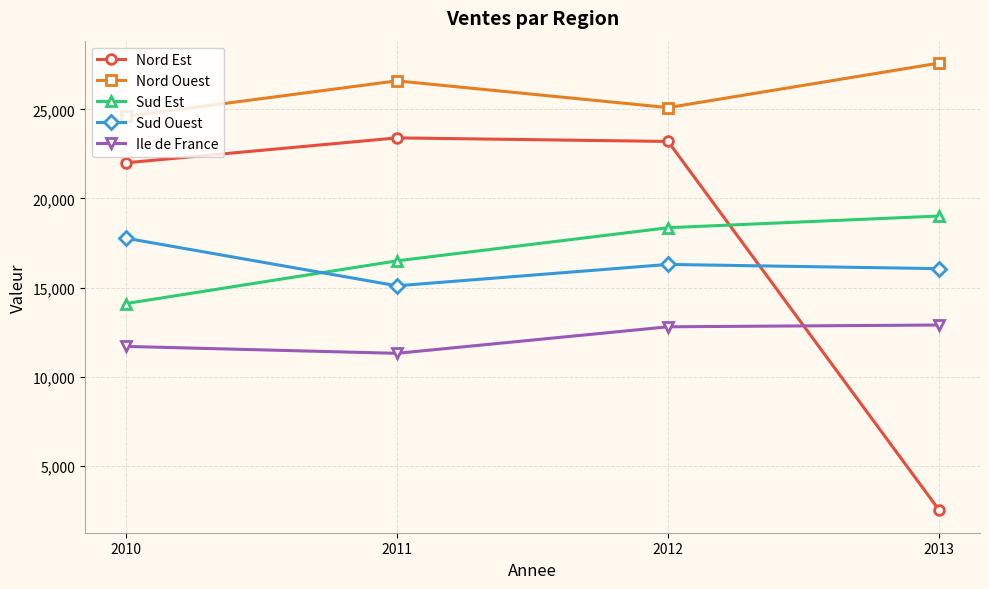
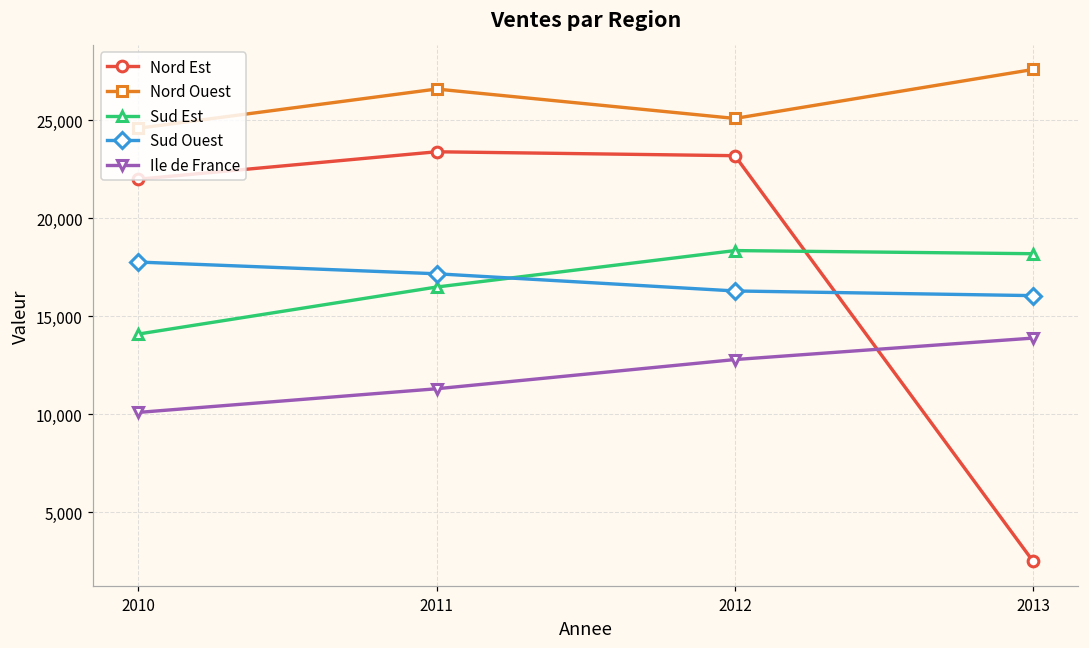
Ile de France, 2010: 11,700 -> 10,100
Sud Ouest, 2011: 15,100 -> 17,200
Sud Est, 2013: 19,000 -> 18,200
Ile de France, 2013: 12,900 -> 13,900
